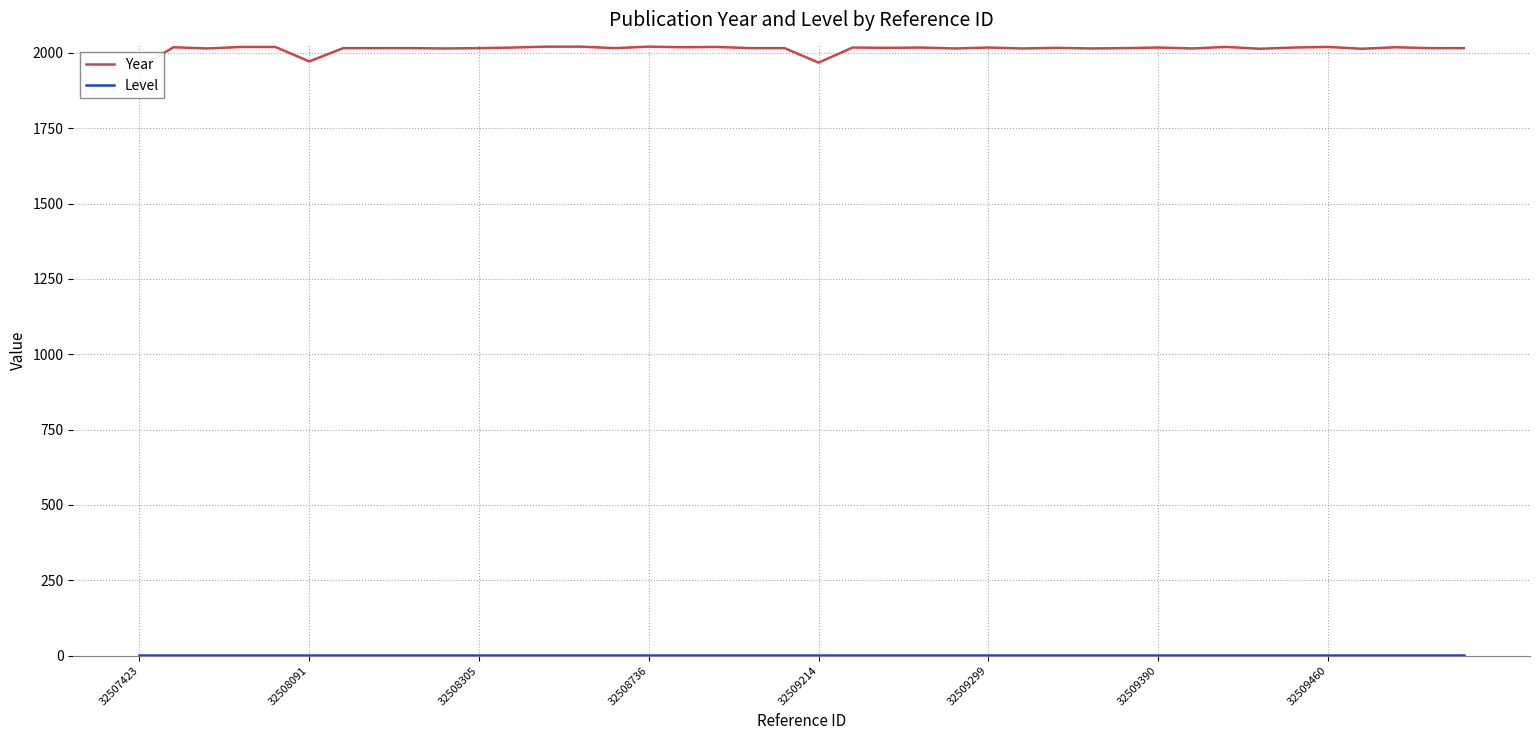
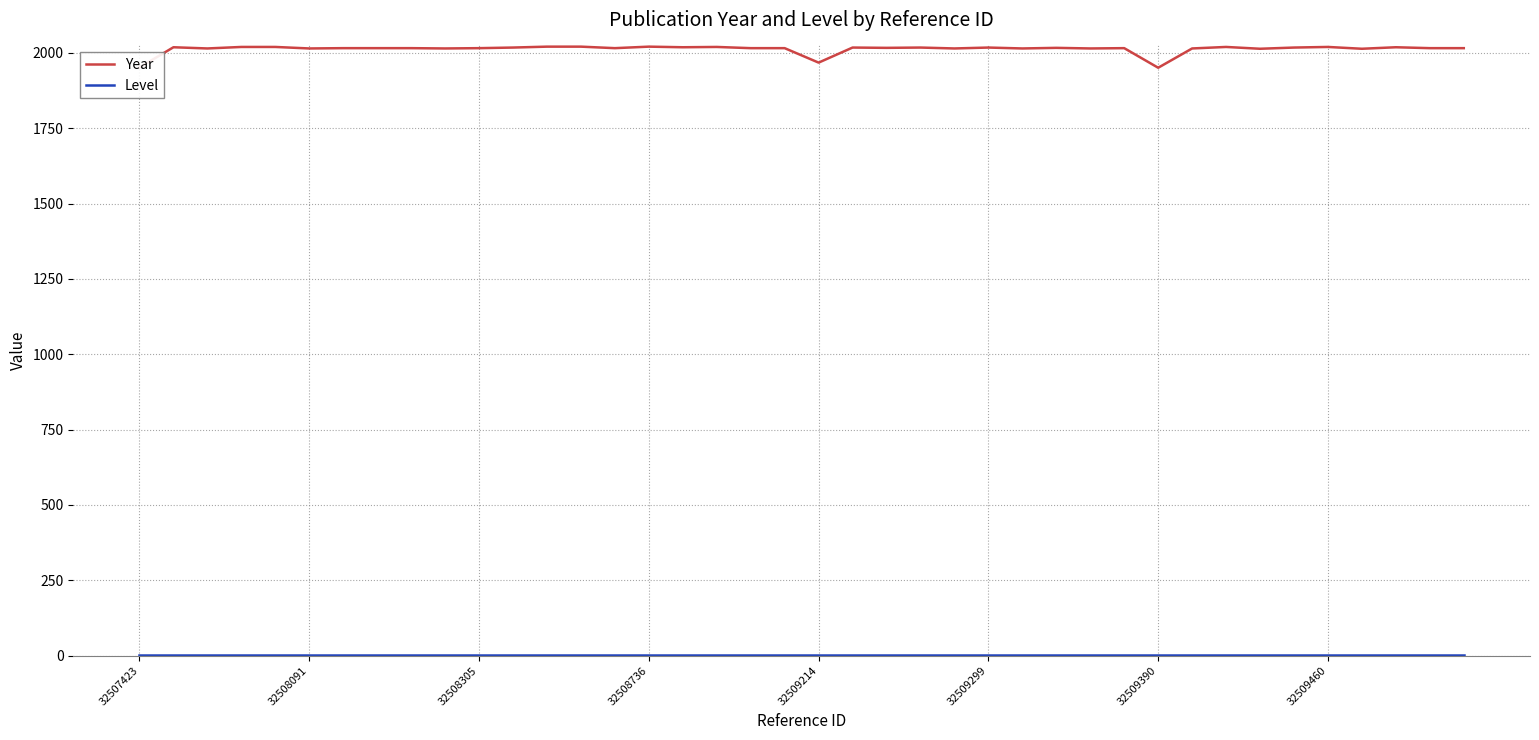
Year, 32508091: 1970 -> 2020
Year, 32509390: 2020 -> 1950
